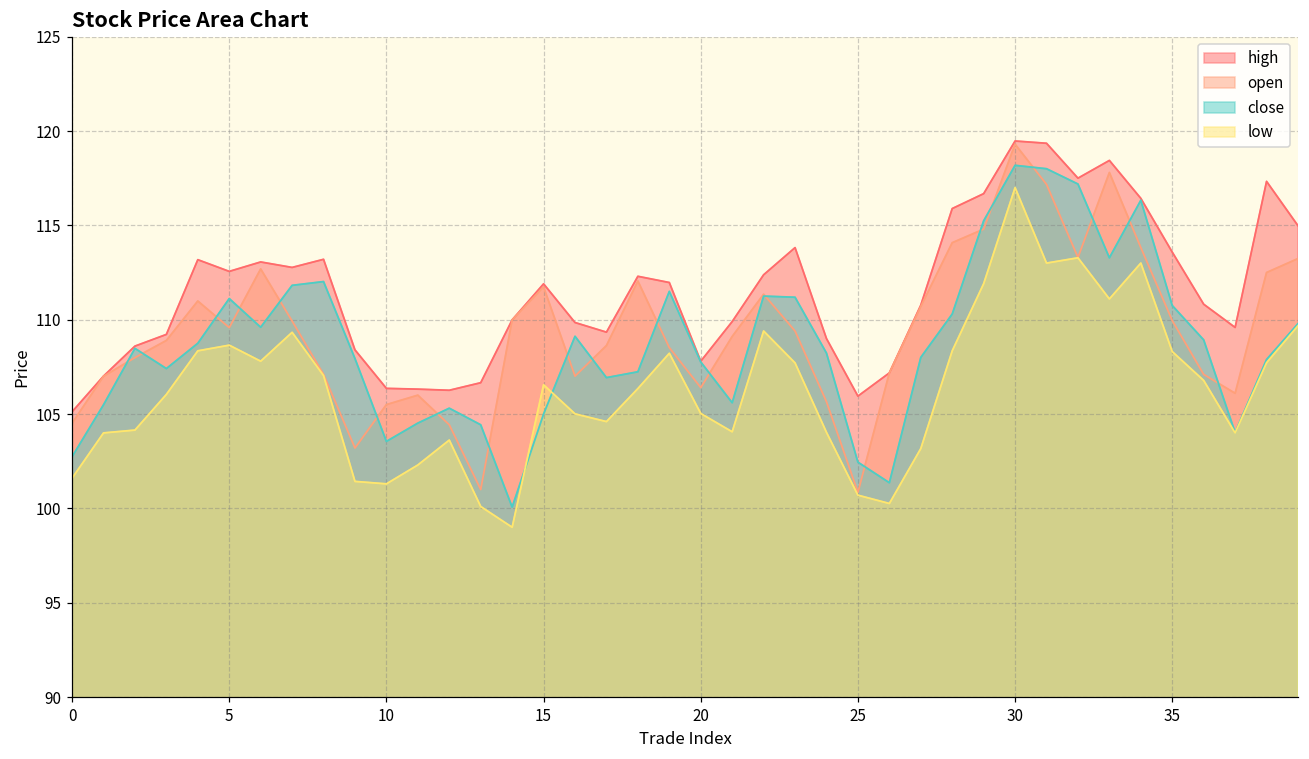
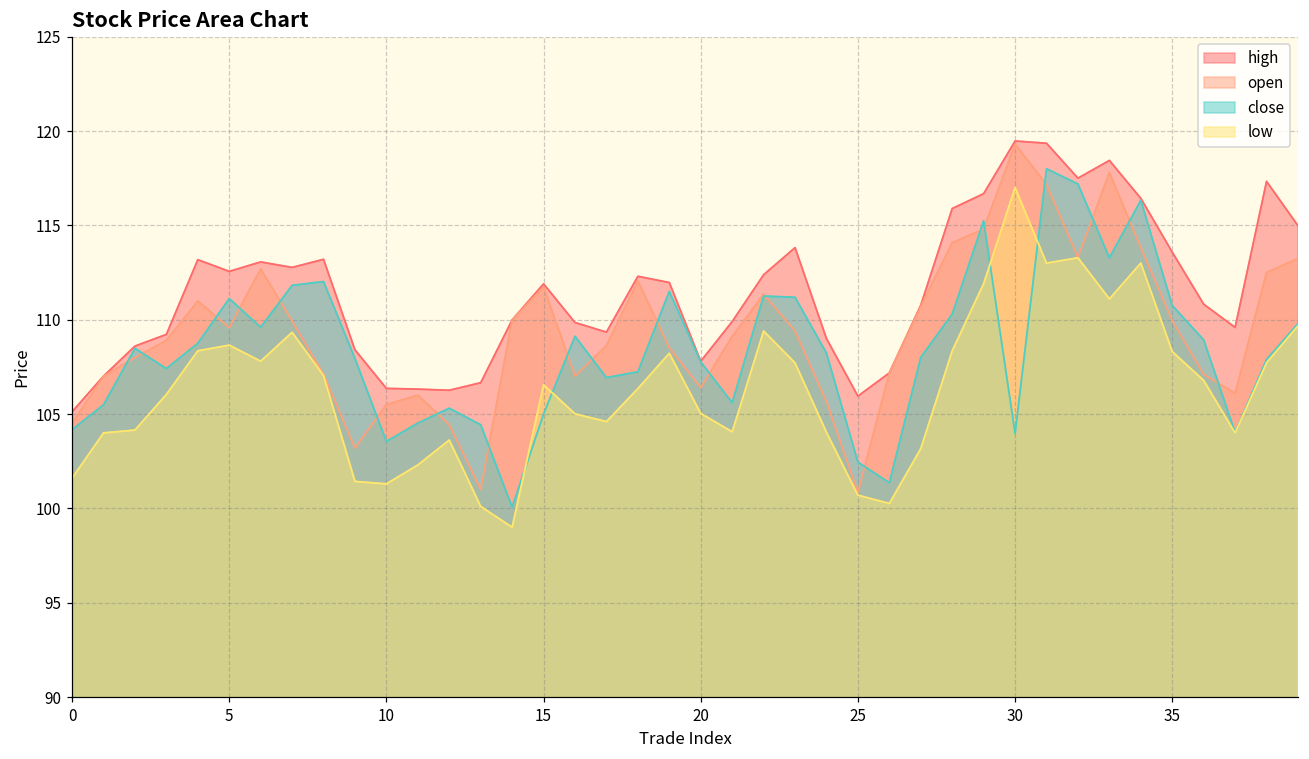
close, 0: 102.7 -> 104.2
close, 30: 118.2 -> 104.0
